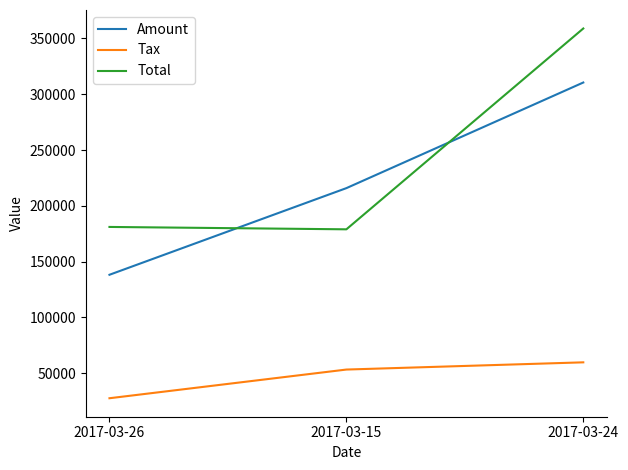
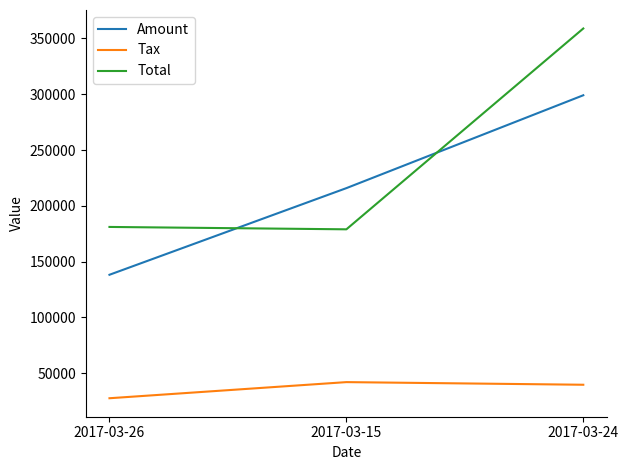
Tax, 2017-03-15: 53000 -> 42000
Amount, 2017-03-24: 310000 -> 299000
Tax, 2017-03-24: 60000 -> 40000
